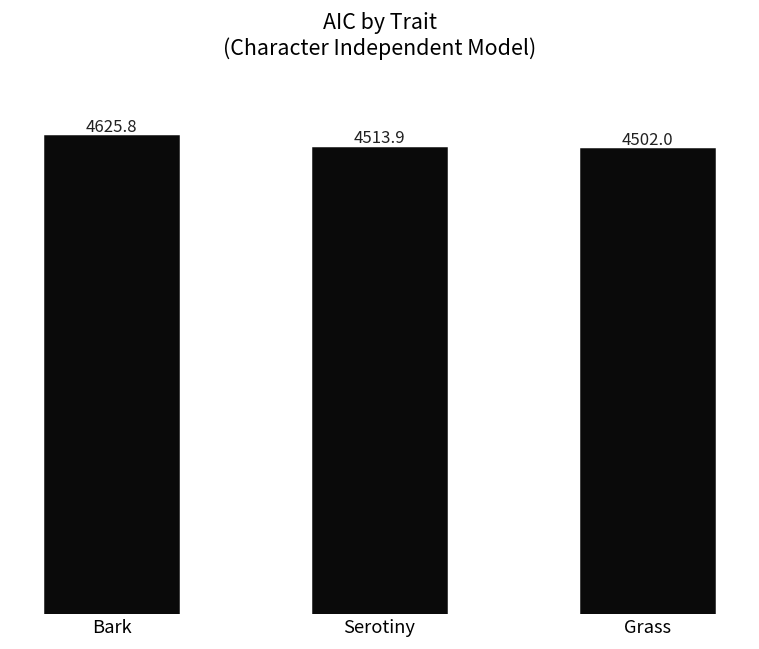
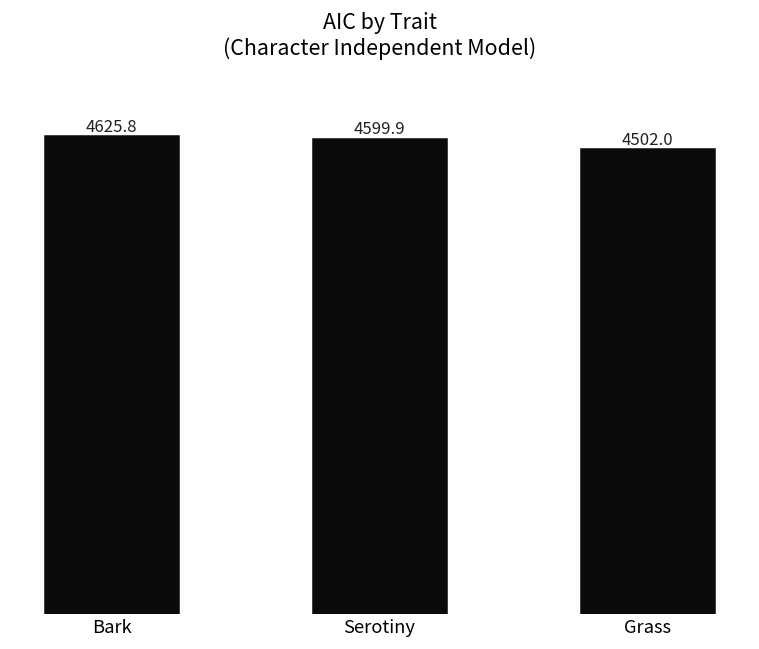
Serotiny: 4513.9 -> 4599.9
